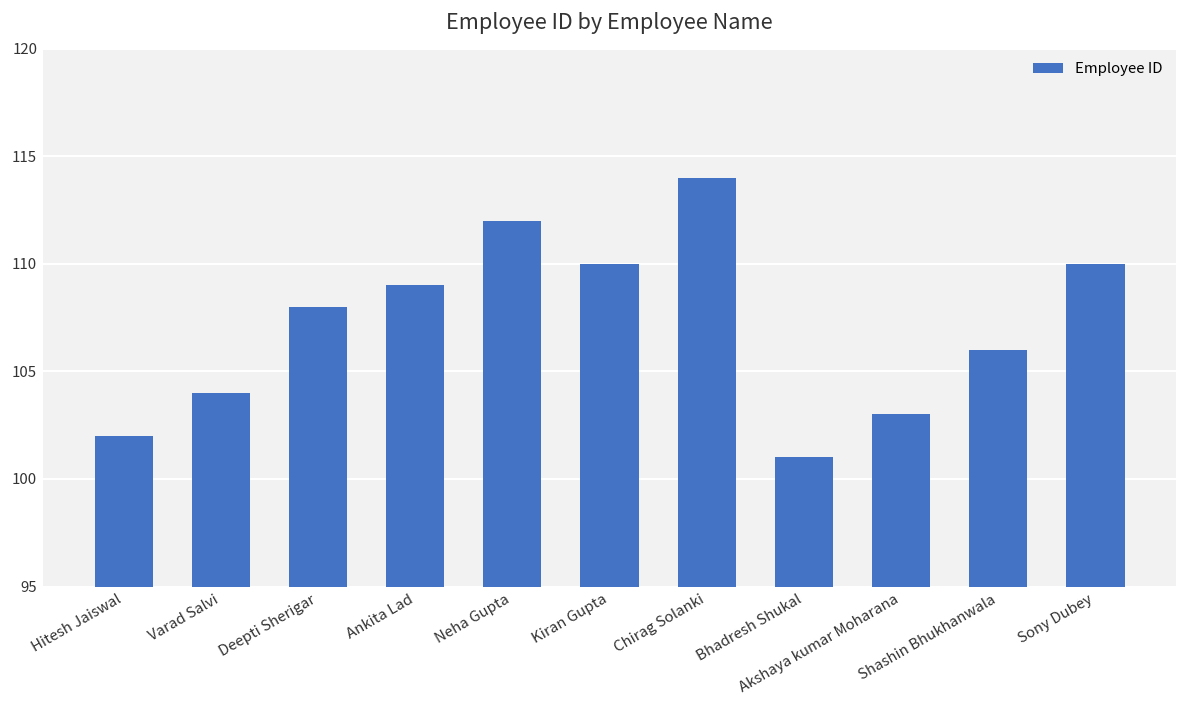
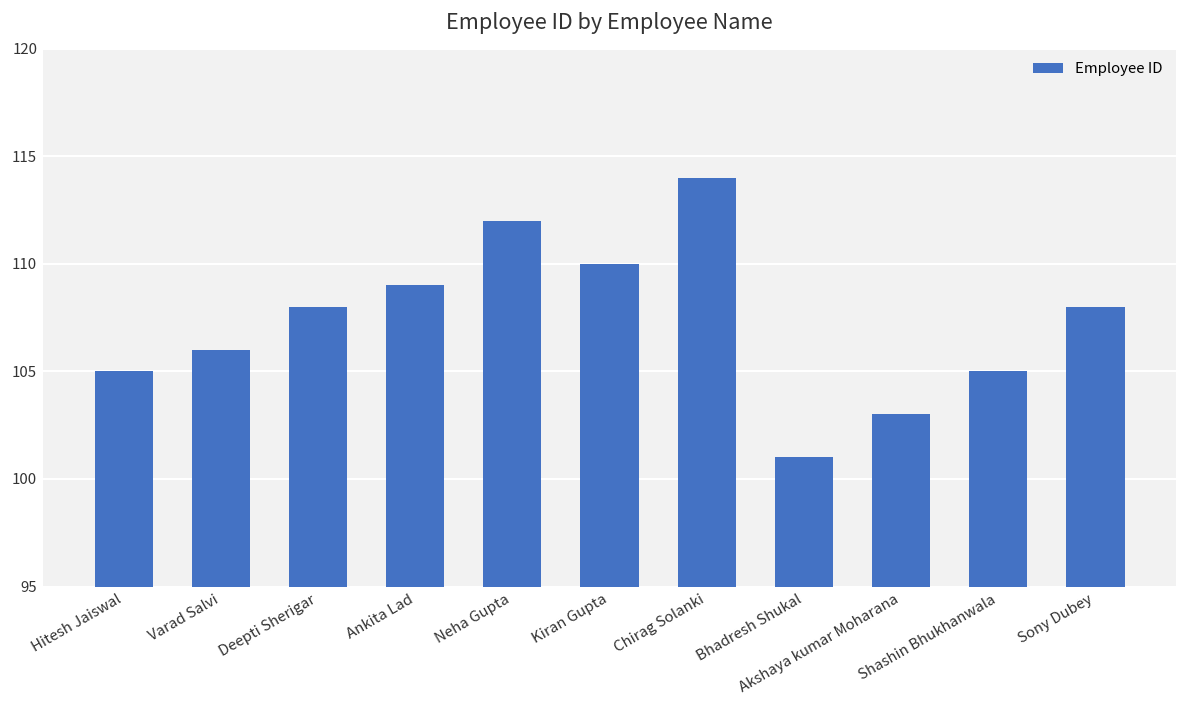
Hitesh Jaiswal: 102 -> 105
Varad Salvi: 104 -> 106
Shashin Bhukhanwala: 106 -> 105
Sony Dubey: 110 -> 108
